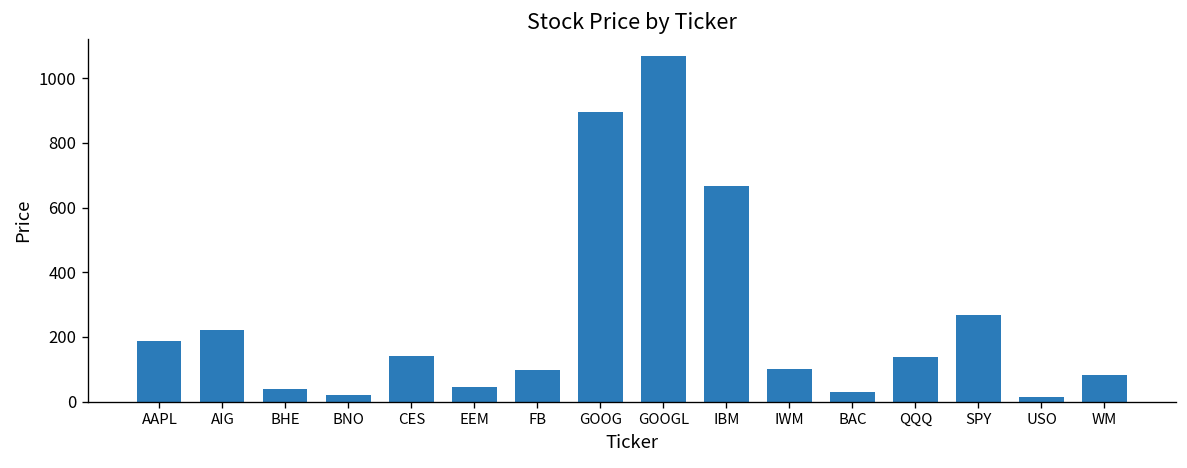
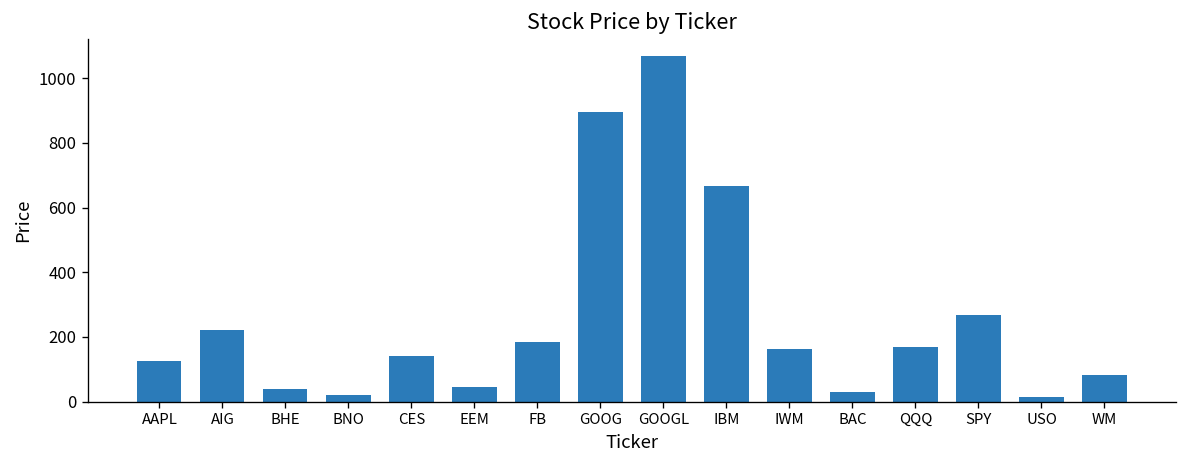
AAPL: 190 -> 130
FB: 100 -> 190
IWM: 100 -> 160
QQQ: 140 -> 170
